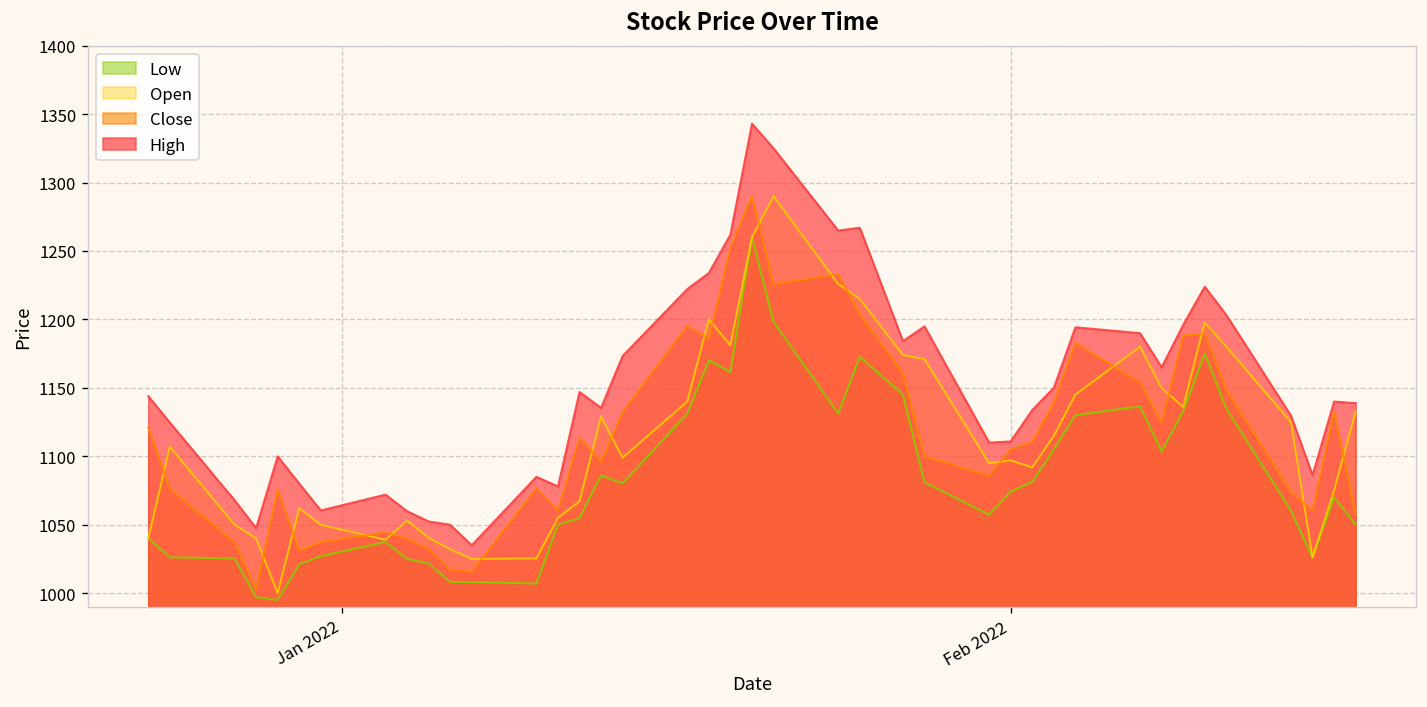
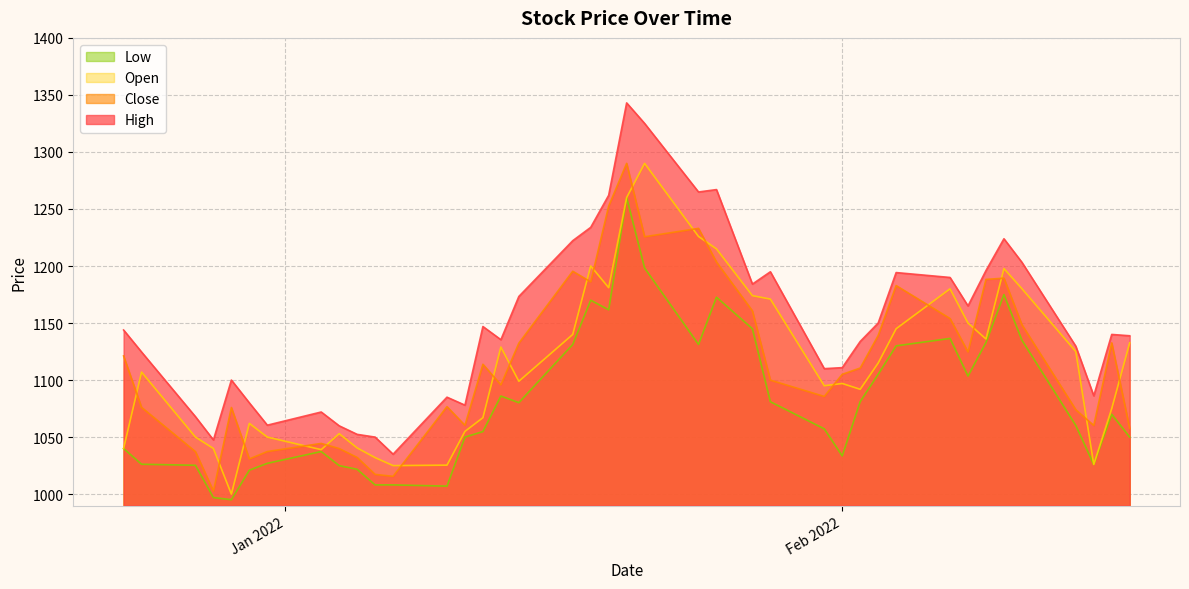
Low, Feb 2022: 1074 -> 1034
